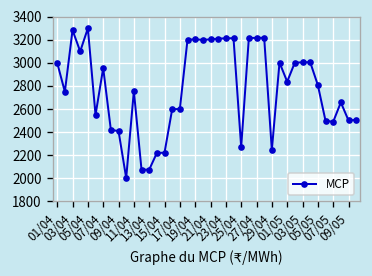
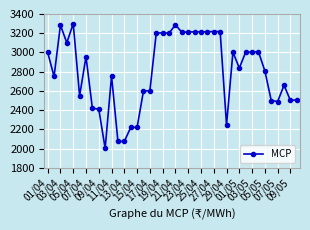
21/04: 3200 -> 3300
25/04: 2300 -> 3200
